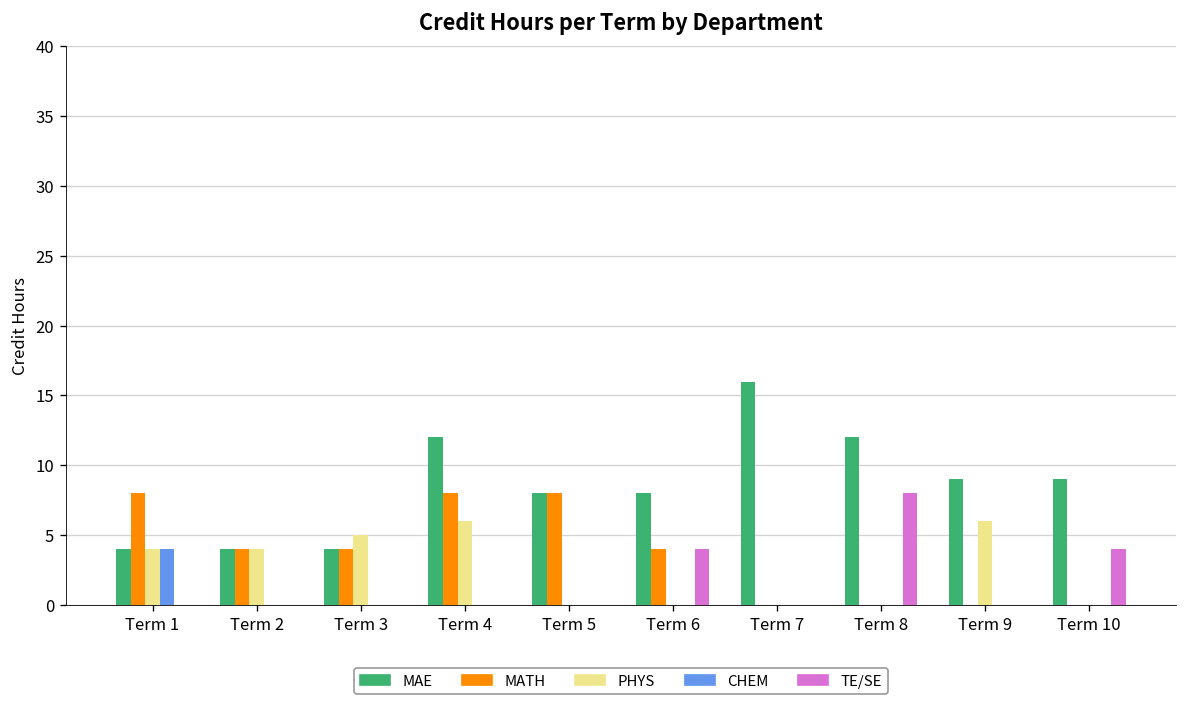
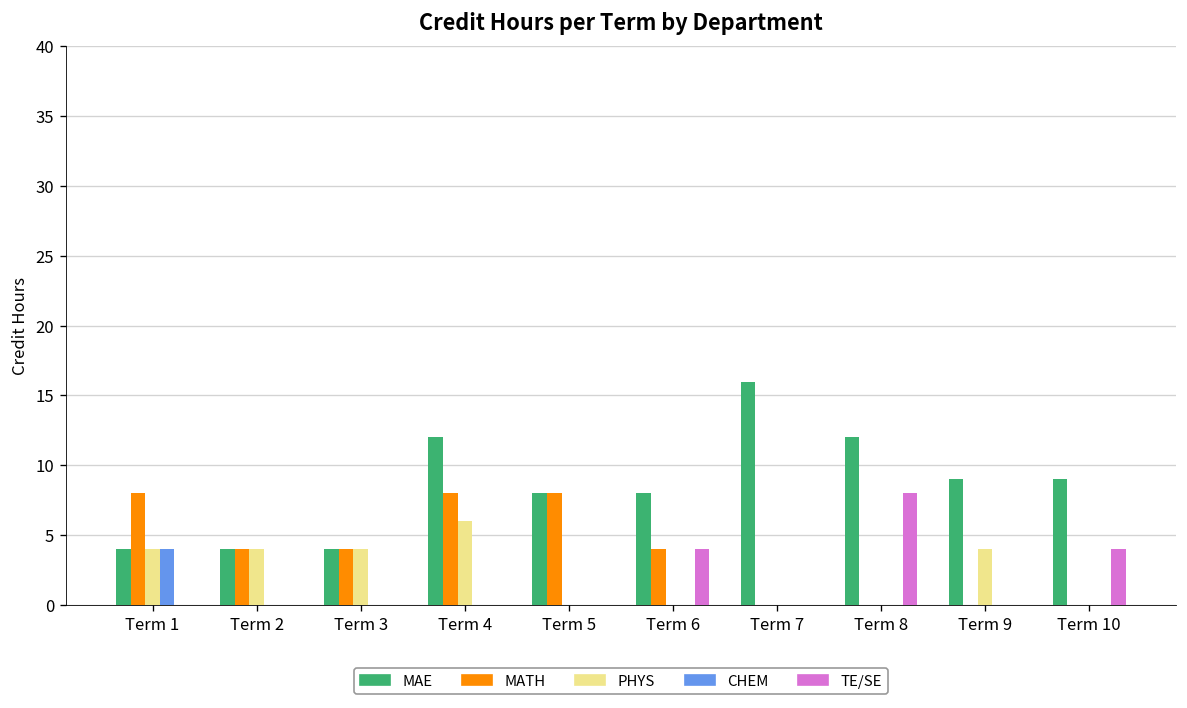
PHYS, Term 3: 5 -> 4
PHYS, Term 9: 6 -> 4
